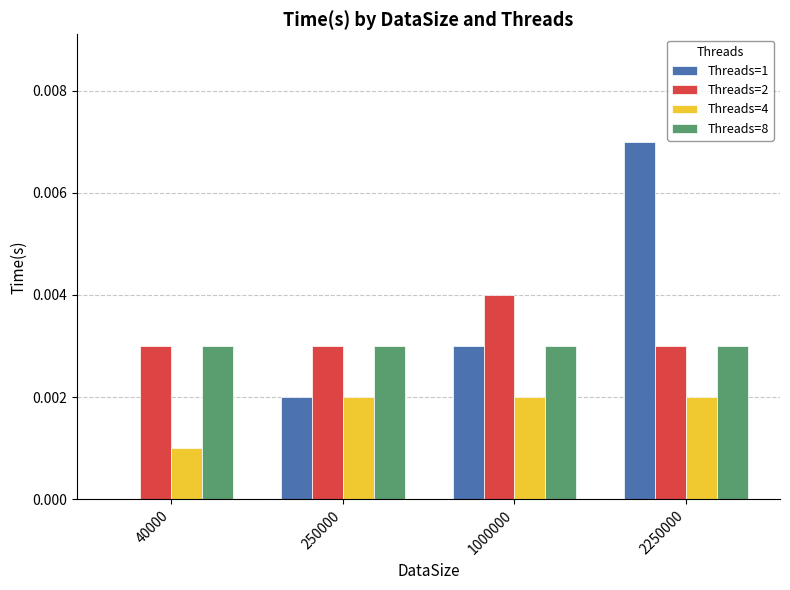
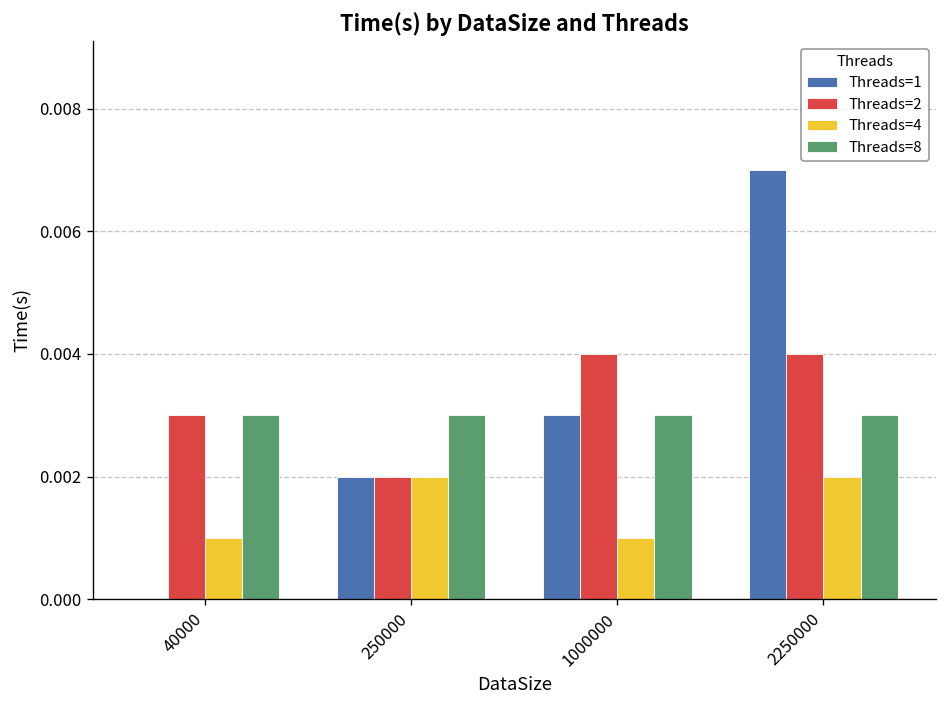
Threads=2, 250000: 0.003 -> 0.002
Threads=4, 1000000: 0.002 -> 0.001
Threads=2, 2250000: 0.003 -> 0.004
